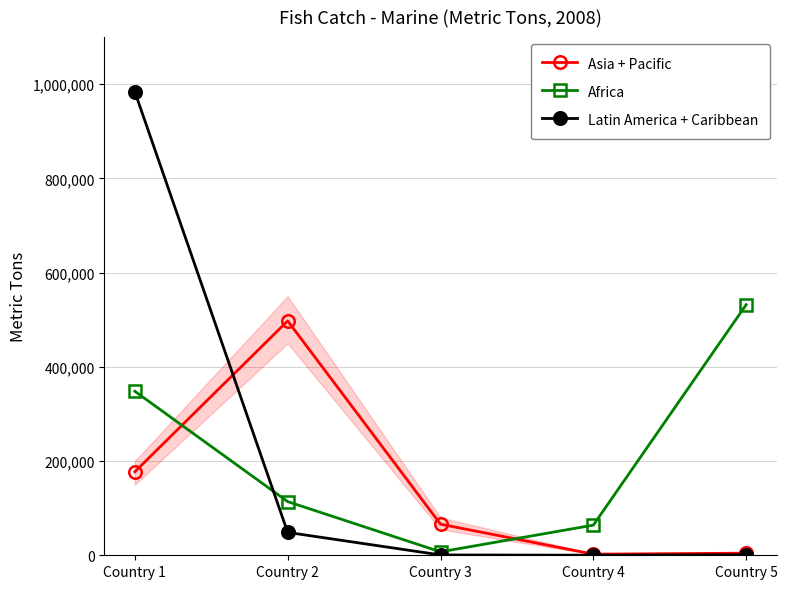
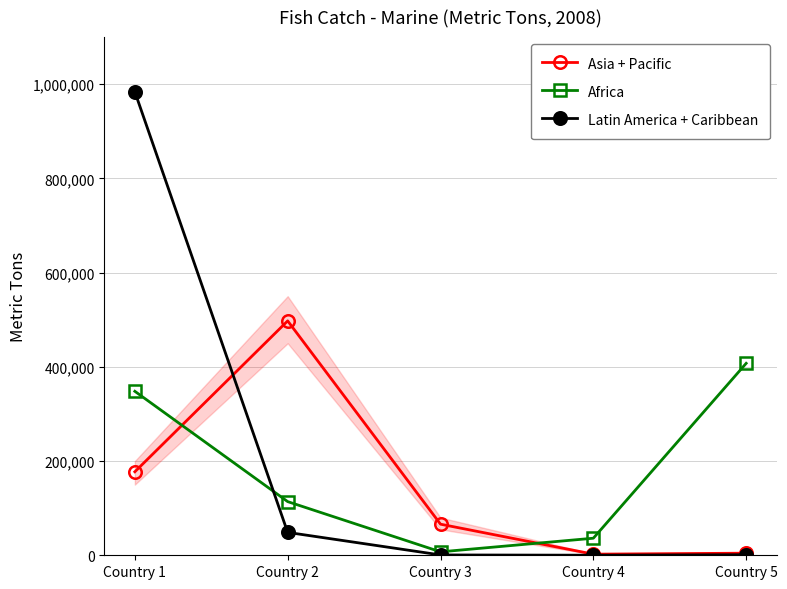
Africa, Country 4: 60,000 -> 40,000
Africa, Country 5: 530,000 -> 410,000
